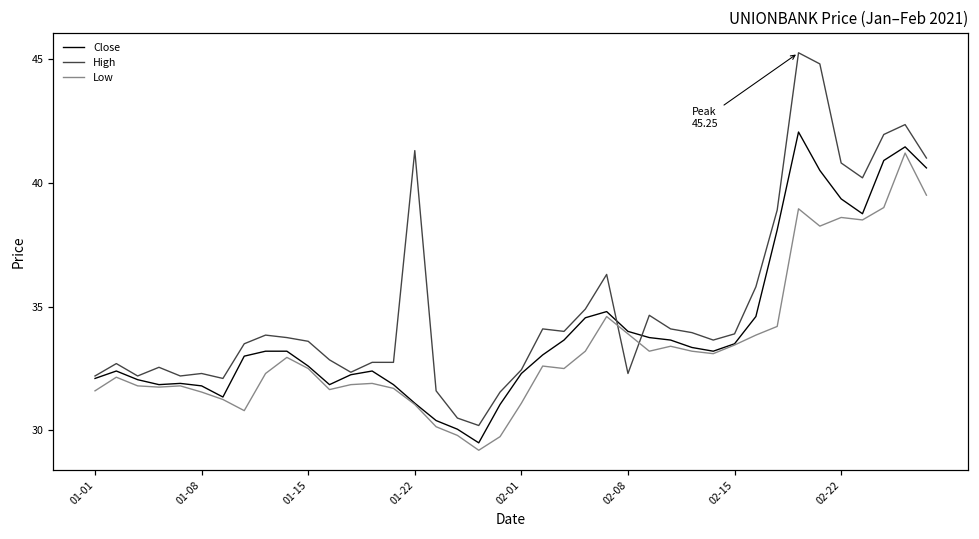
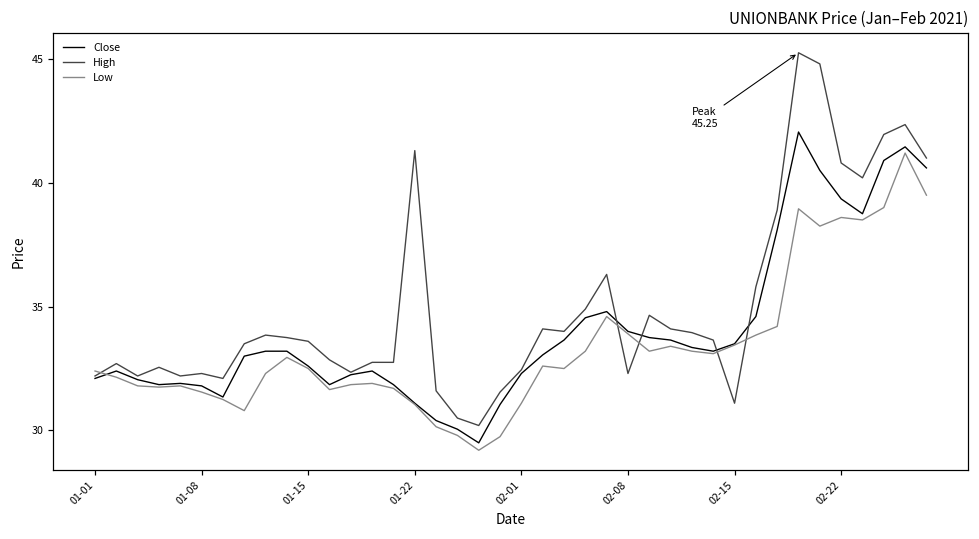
Low, 01-01: 31.6 -> 32.4
High, 02-15: 33.9 -> 31.1
